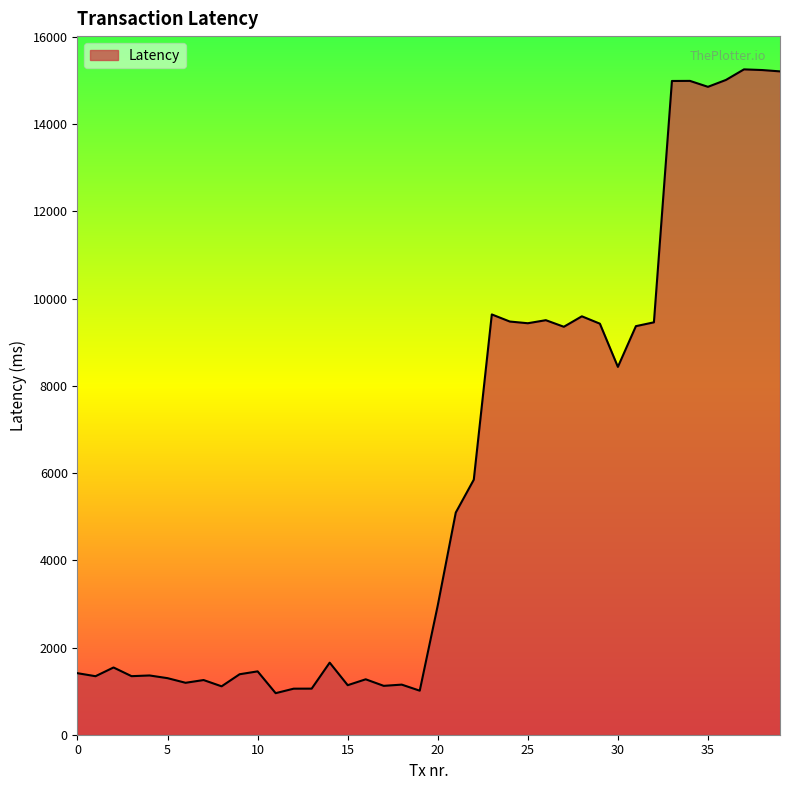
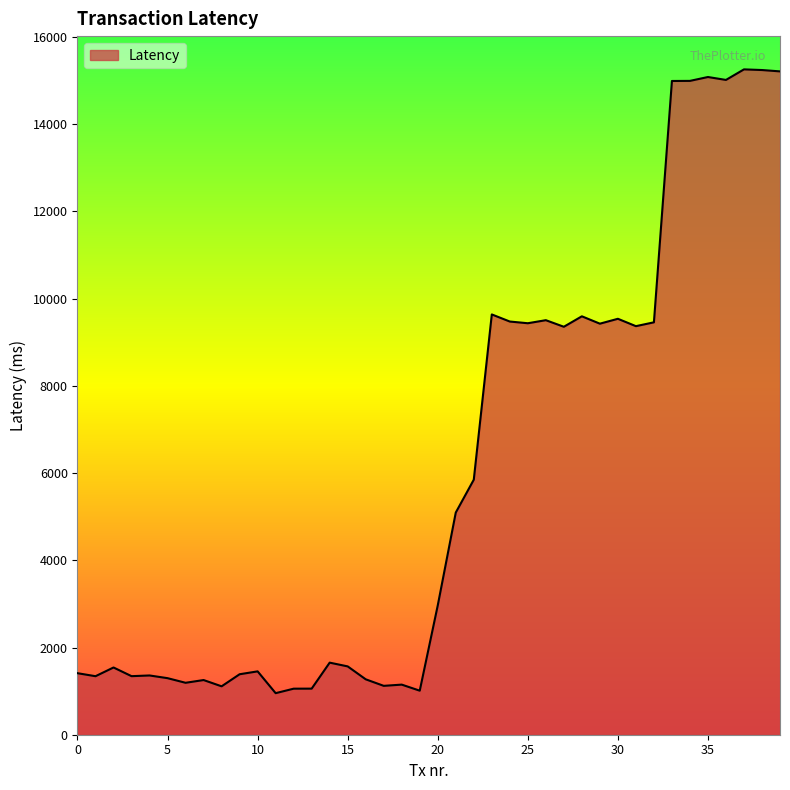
15: 1100 -> 1600
30: 8400 -> 9500
35: 14900 -> 15100
